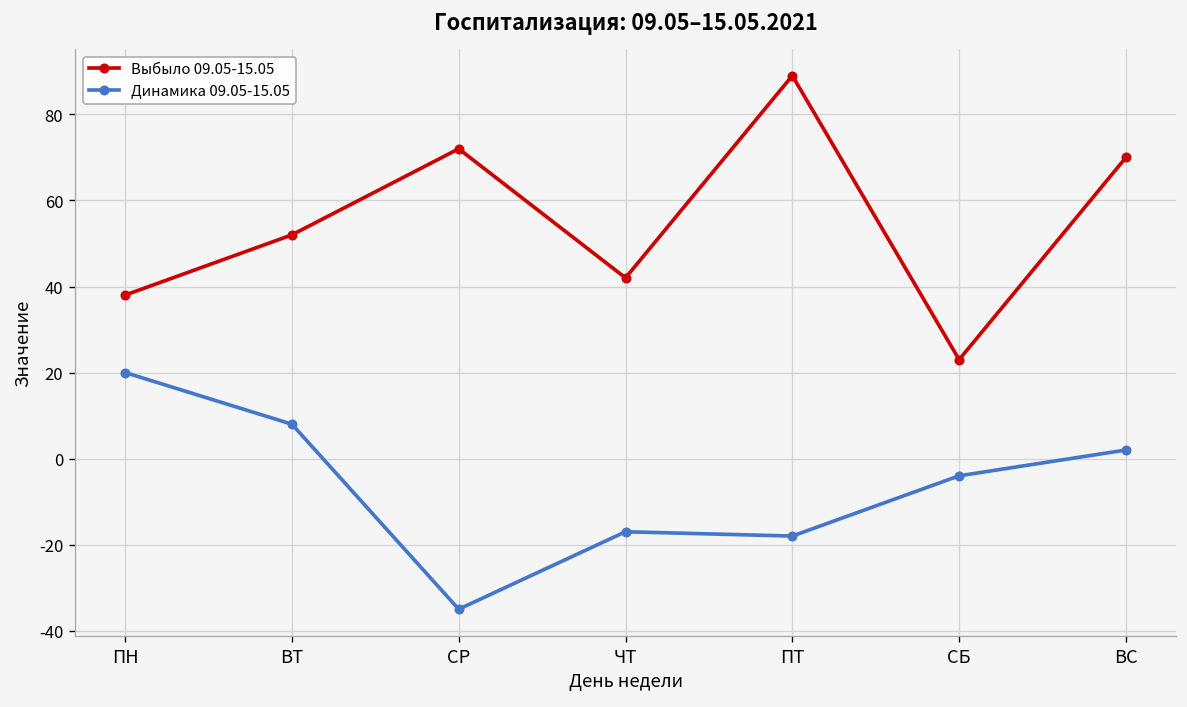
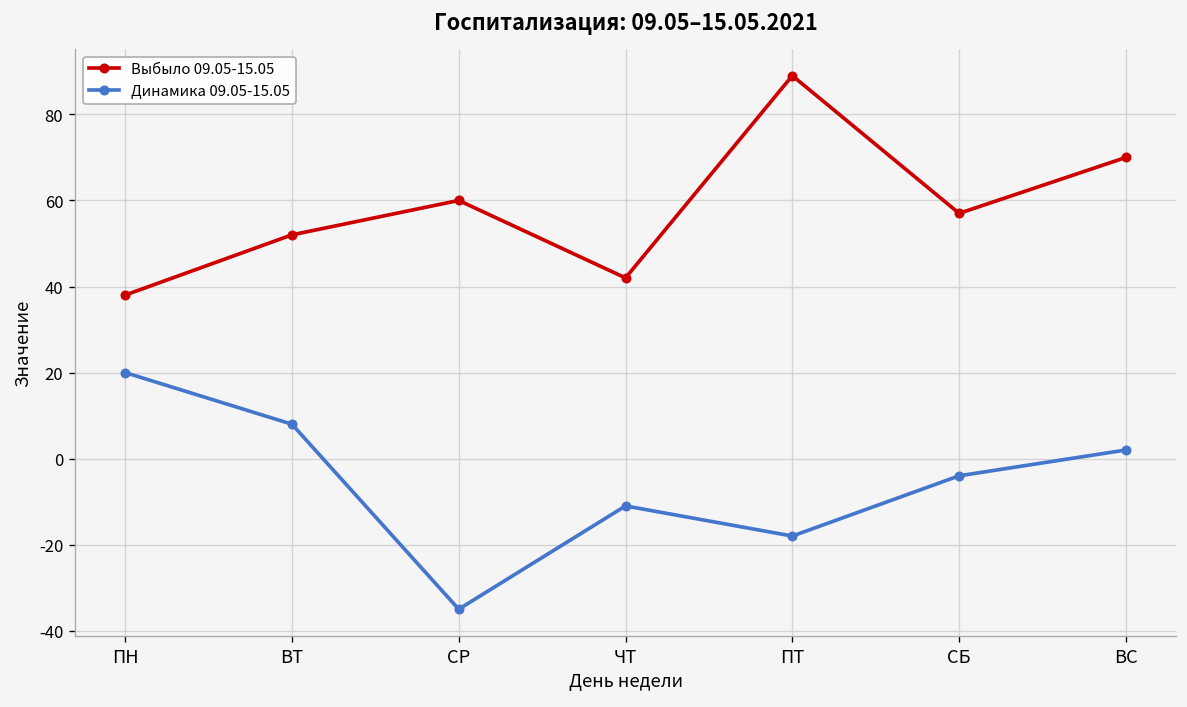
Выбыло 09.05-15.05, СР: 72 -> 60
Динамика 09.05-15.05, ЧТ: -17 -> -11
Выбыло 09.05-15.05, СБ: 23 -> 57
